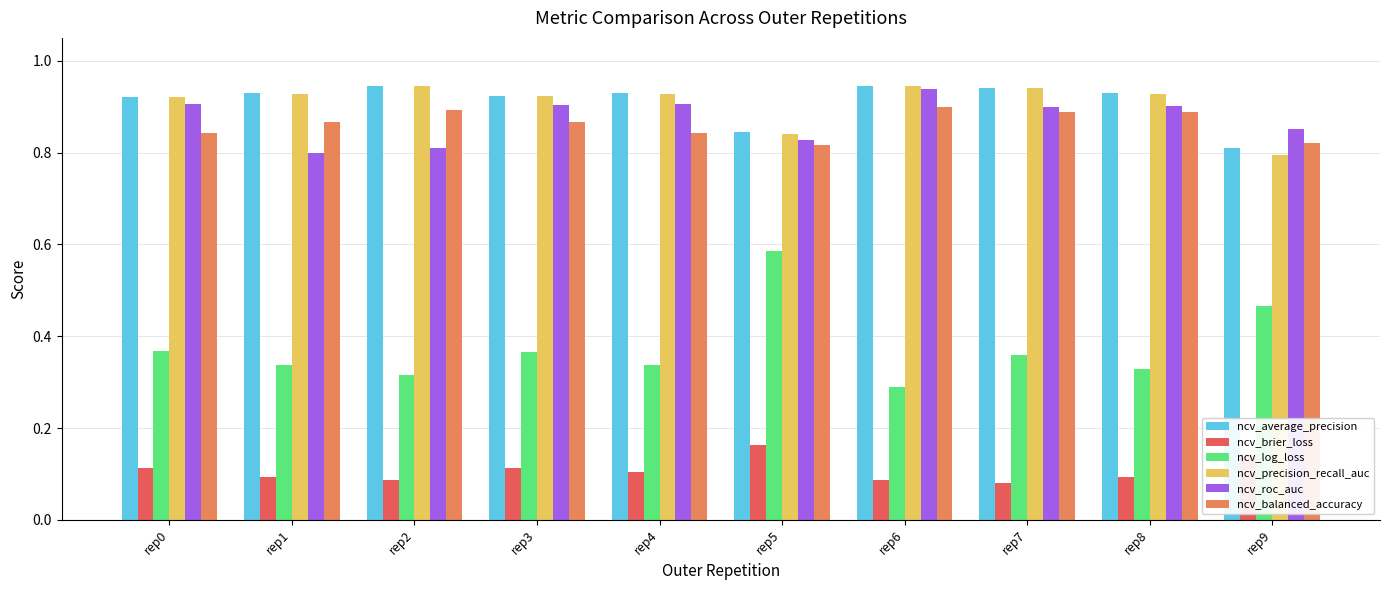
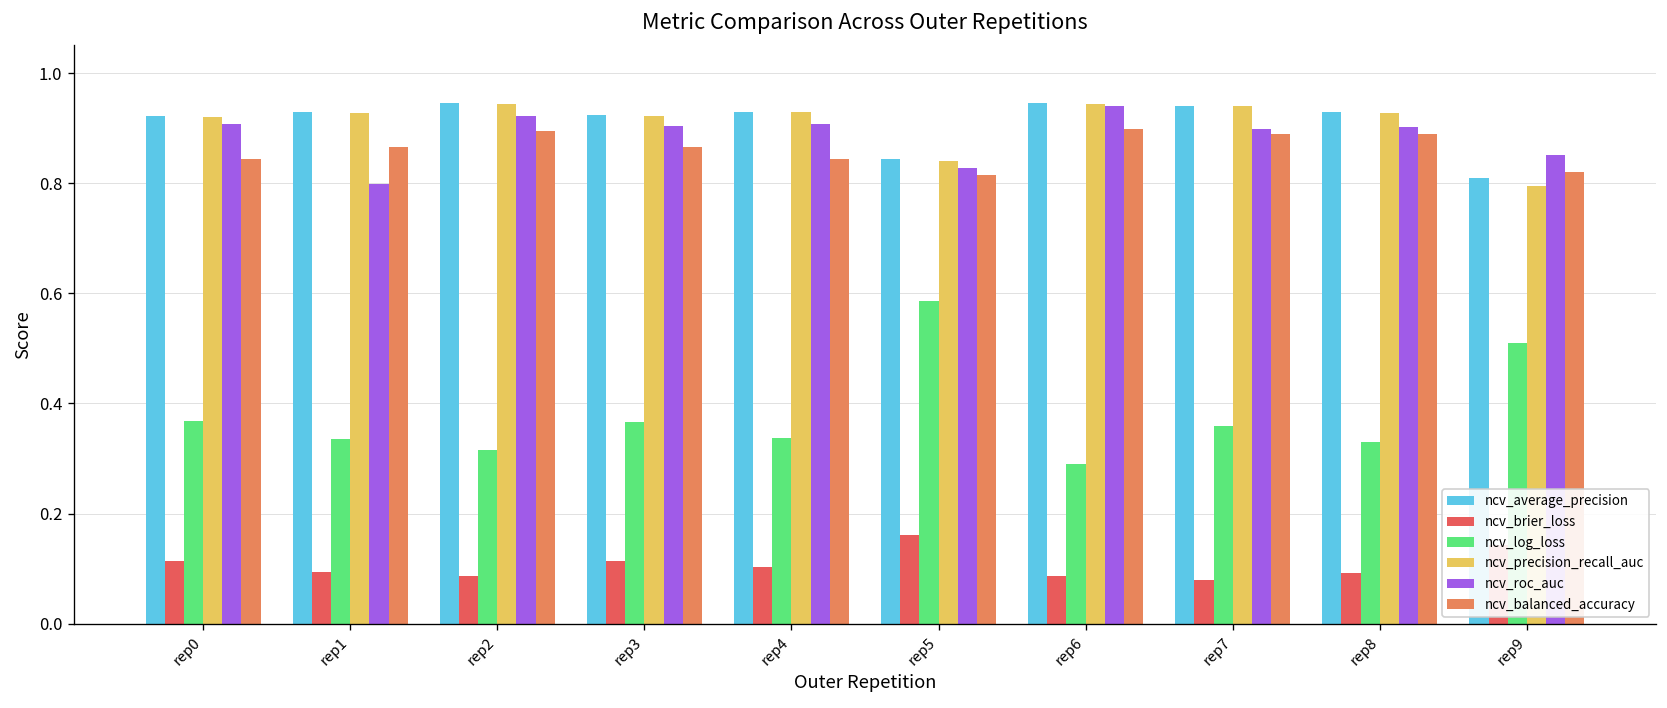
ncv_roc_auc, rep2: 0.81 -> 0.92
ncv_log_loss, rep9: 0.47 -> 0.51
